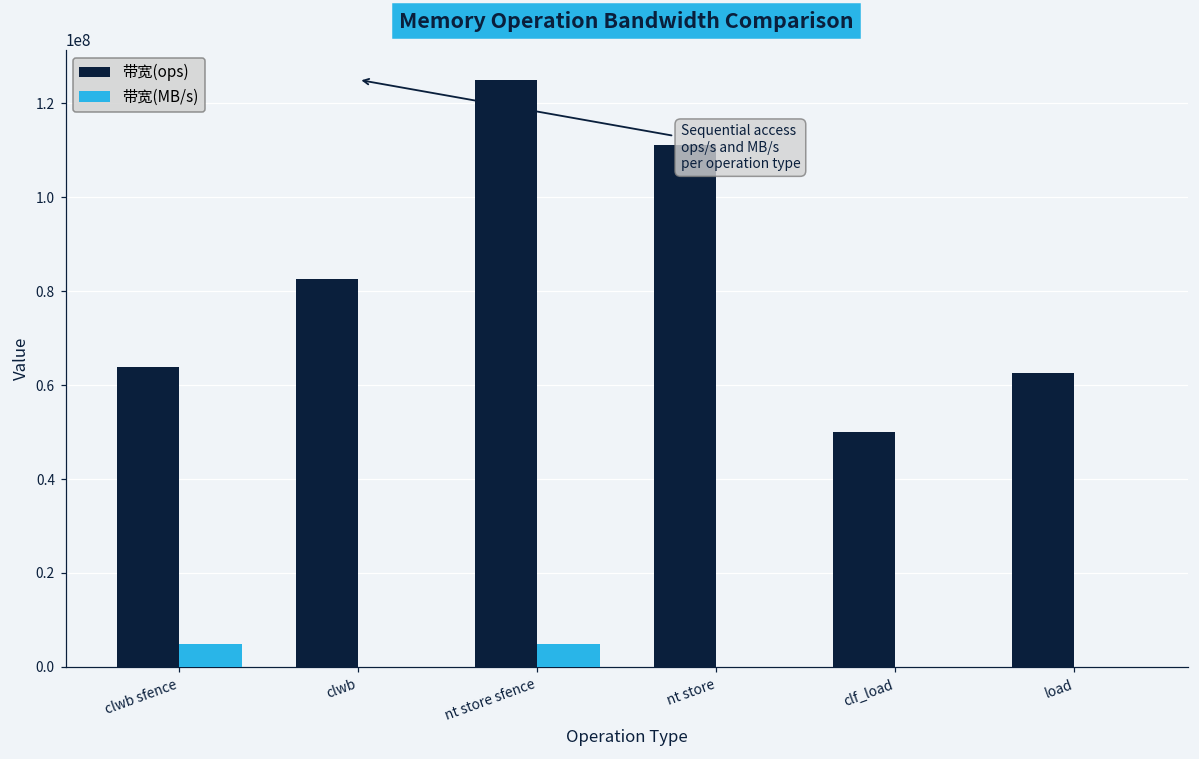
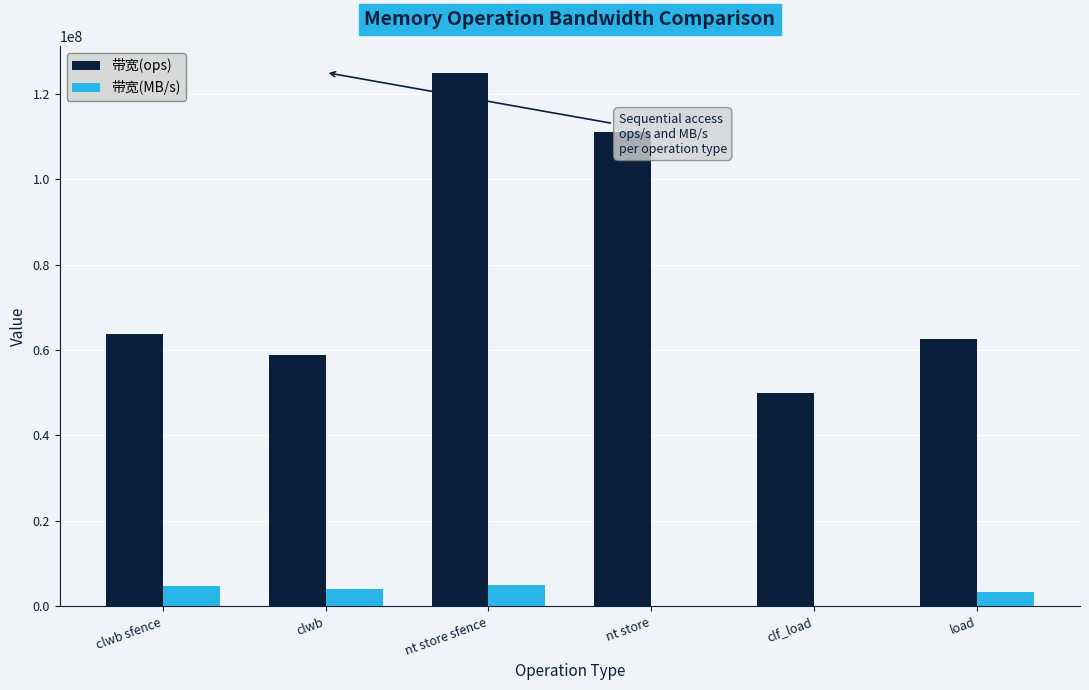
带宽(ops), clwb: 83000000 -> 59000000
带宽(MB/s), clwb: 0 -> 4000000
带宽(MB/s), load: 0 -> 3000000
